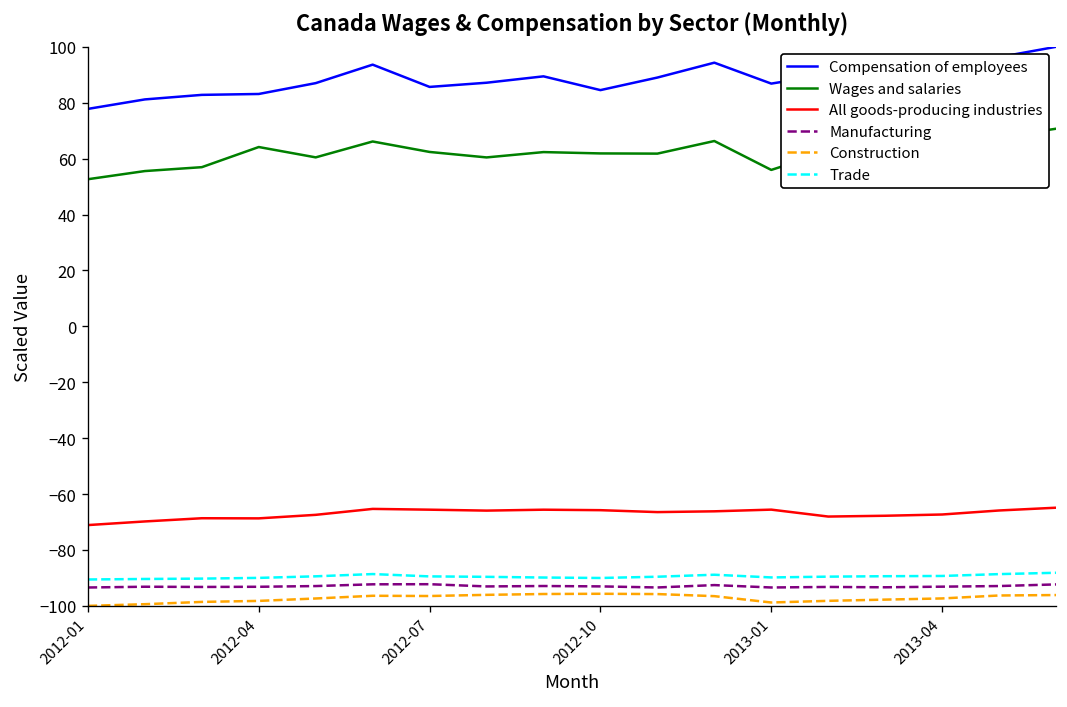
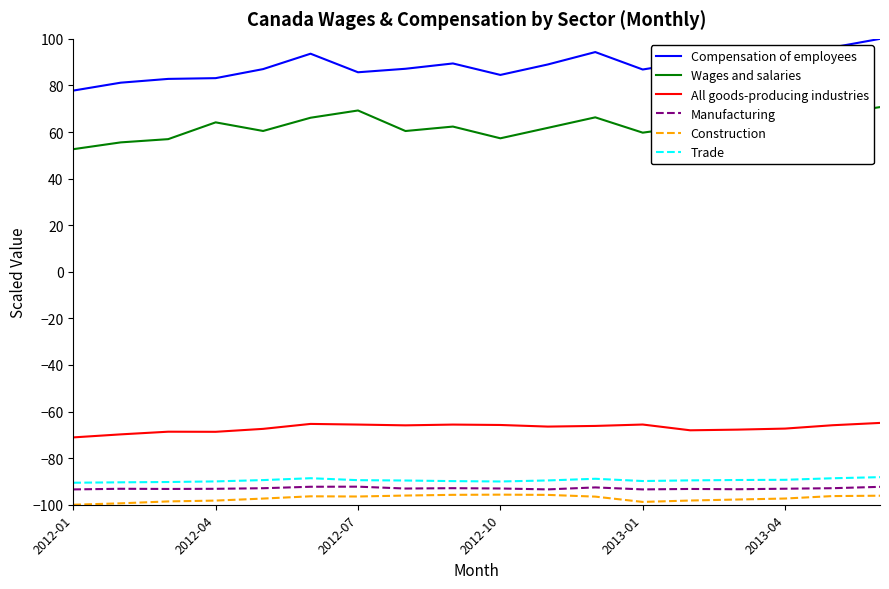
Wages and salaries, 2012-07: 62 -> 69
Wages and salaries, 2012-10: 62 -> 57
Wages and salaries, 2013-01: 56 -> 60
